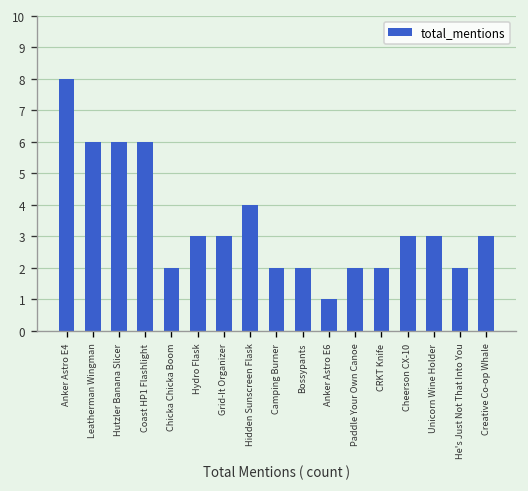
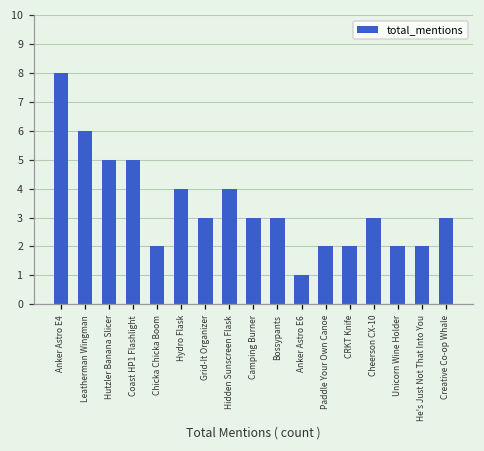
Hutzler Banana Slicer: 6 -> 5
Coast HP1 Flashlight: 6 -> 5
Hydro Flask: 3 -> 4
Camping Burner: 2 -> 3
Bossypants: 2 -> 3
Unicorn Wine Holder: 3 -> 2
